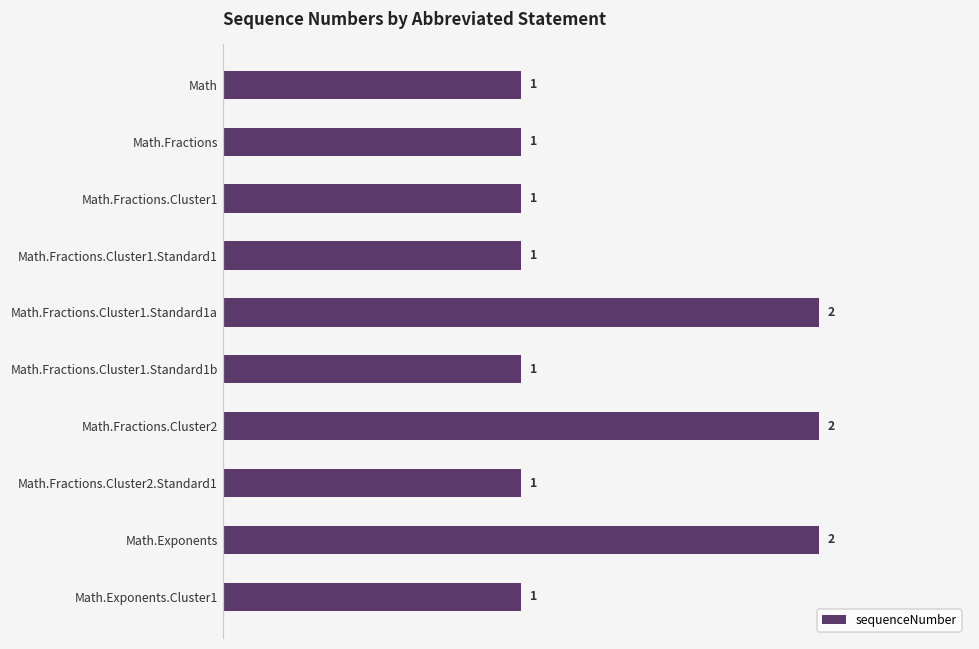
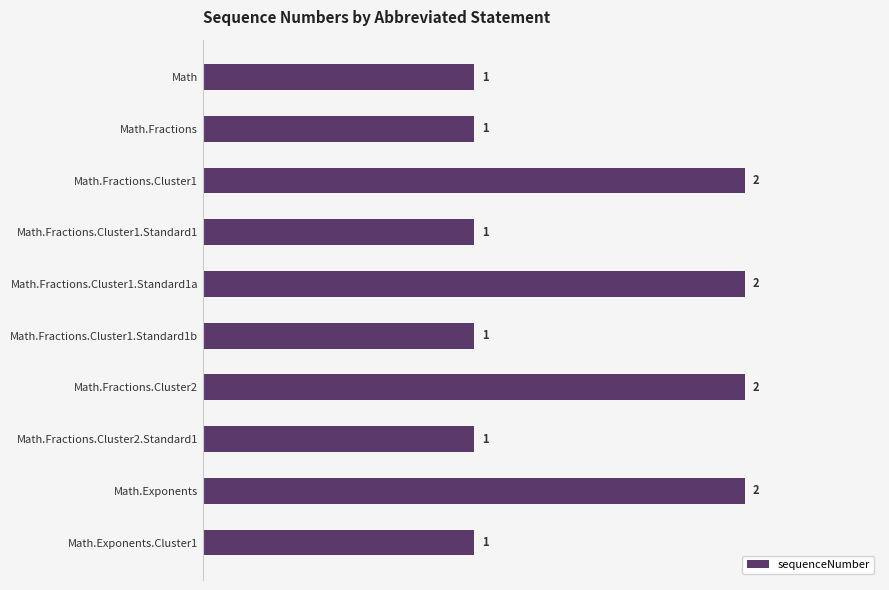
Math.Fractions.Cluster1: 1 -> 2
